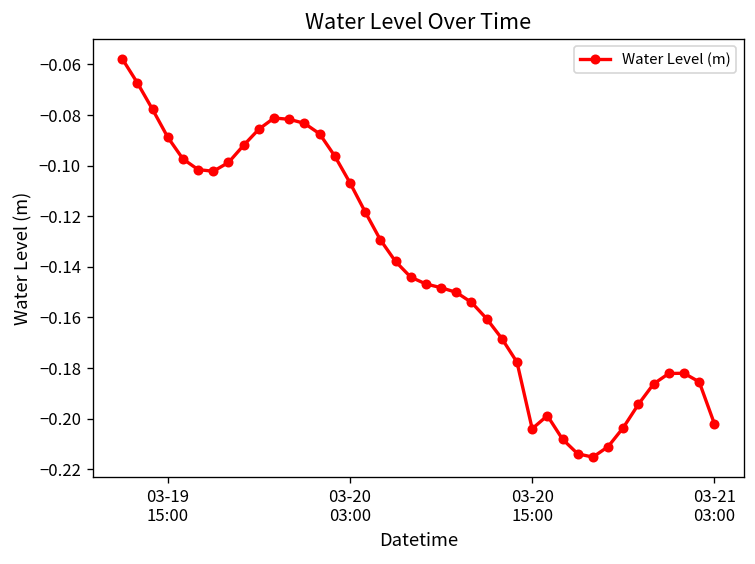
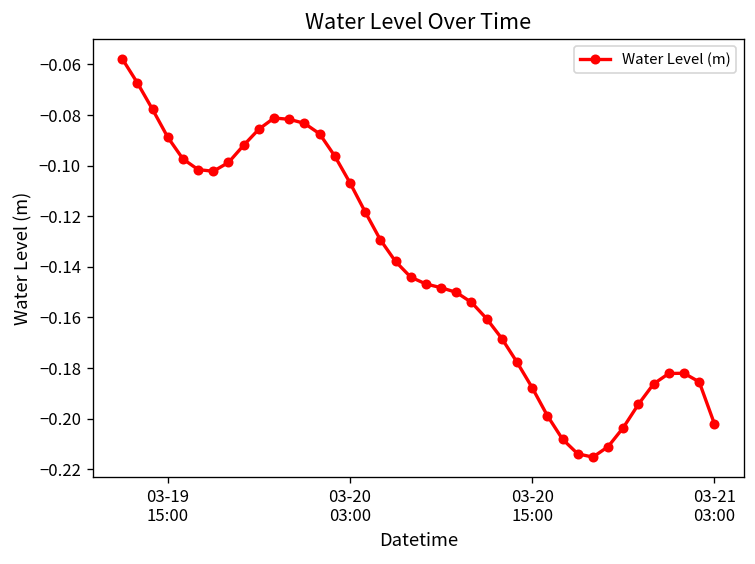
03-20 15:00: -0.204 -> -0.188
